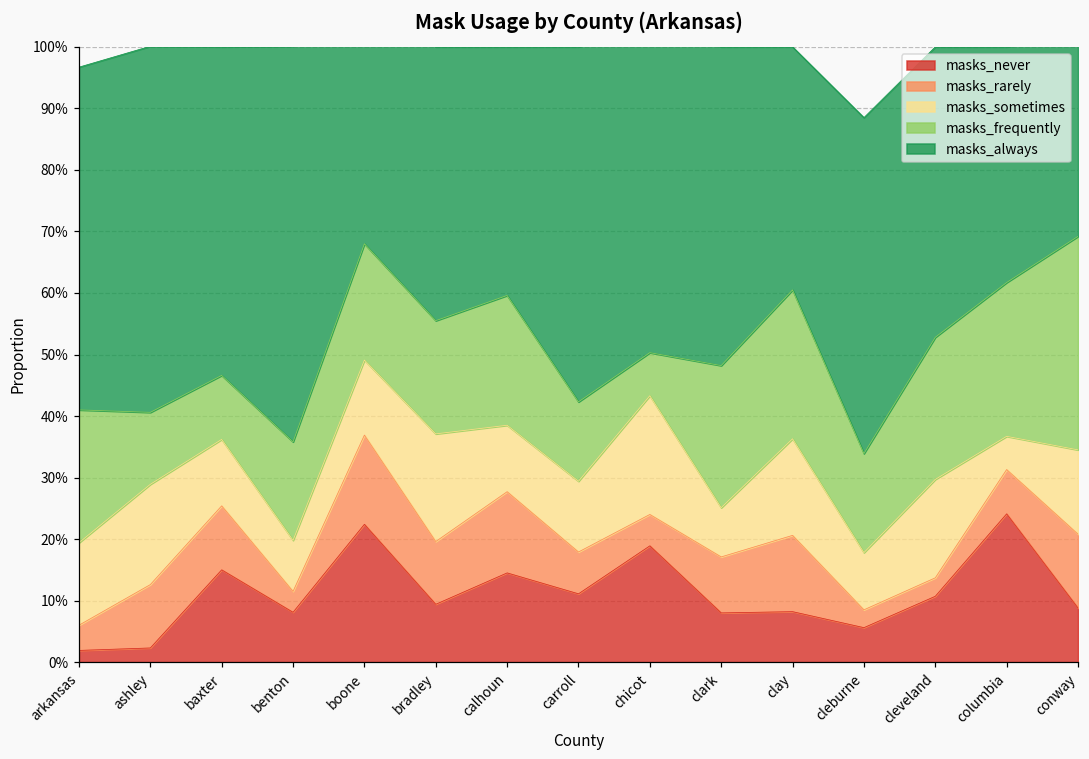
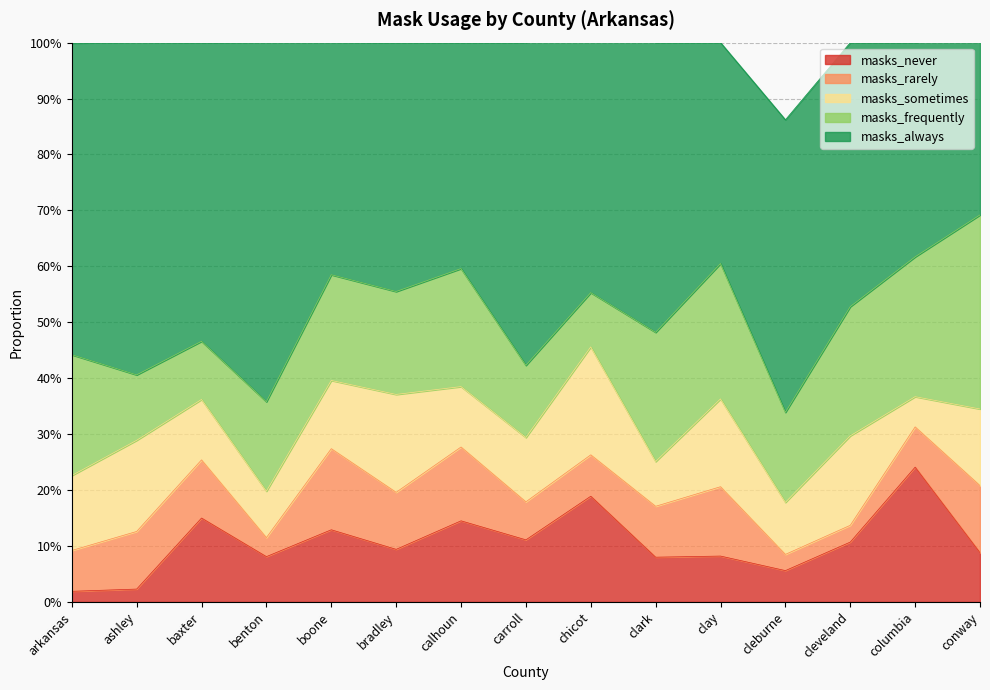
masks_rarely, arkansas: 4% -> 7%
masks_never, boone: 22% -> 13%
masks_rarely, chicot: 5% -> 7%
masks_frequently, chicot: 7% -> 10%
masks_always, cleburne: 55% -> 52%
